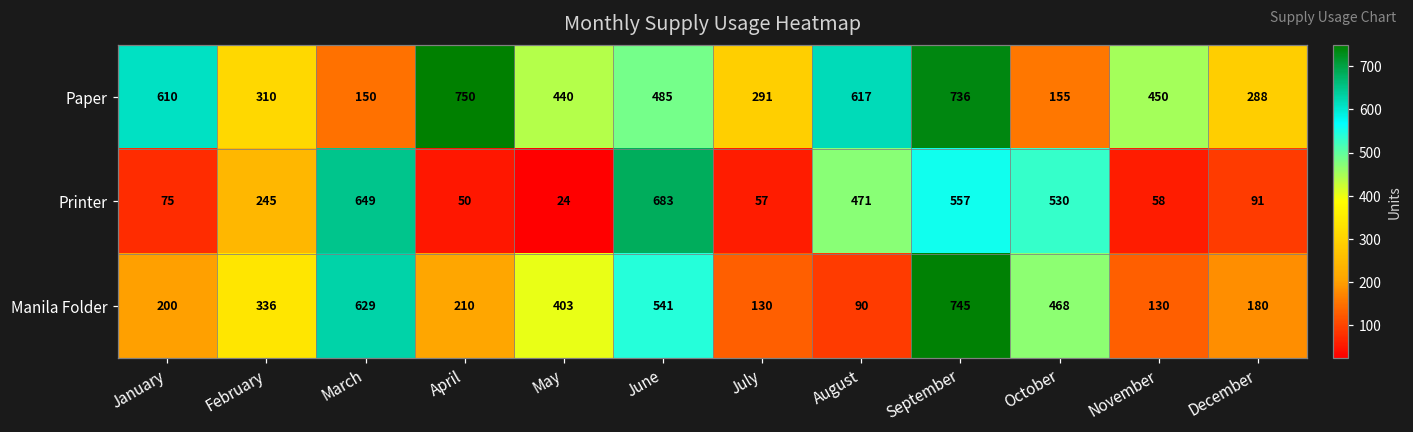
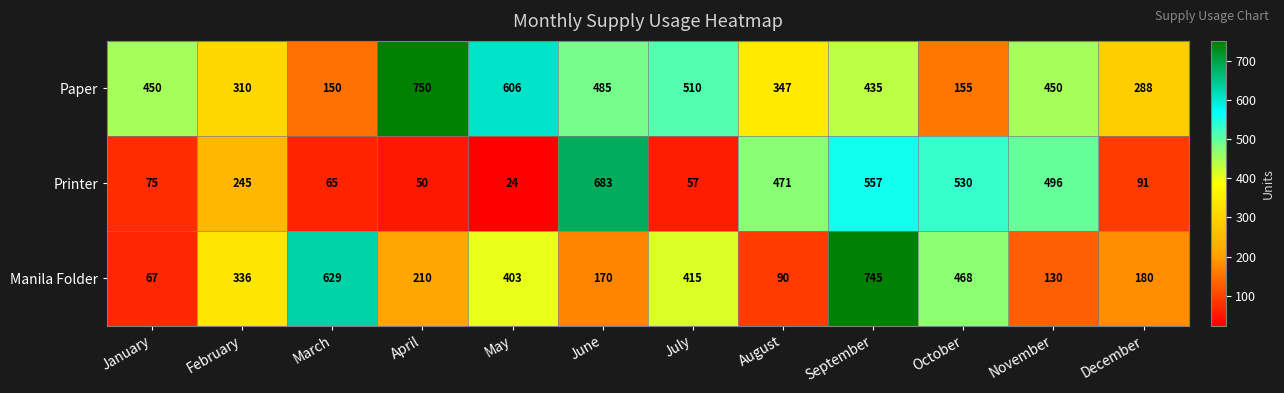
Paper, January: 610 -> 450
Paper, May: 440 -> 606
Paper, July: 291 -> 510
Paper, August: 617 -> 347
Paper, September: 736 -> 435
Printer, March: 649 -> 65
Printer, November: 58 -> 496
Manila Folder, January: 200 -> 67
Manila Folder, June: 541 -> 170
Manila Folder, July: 130 -> 415
